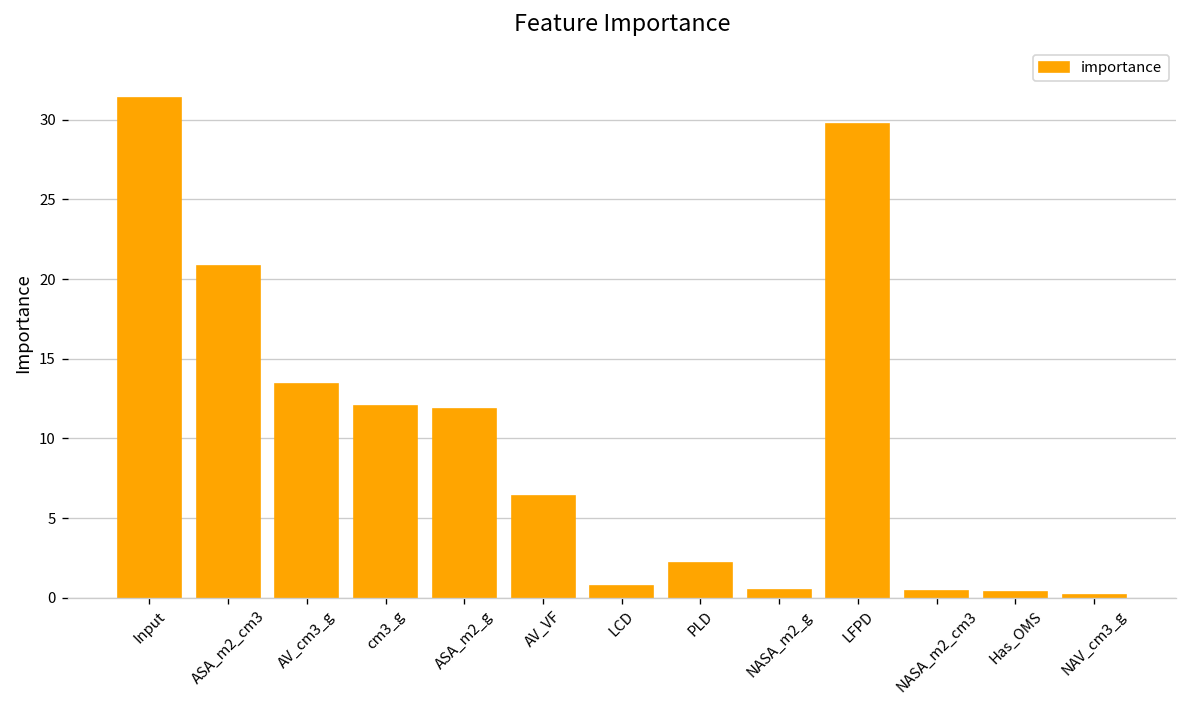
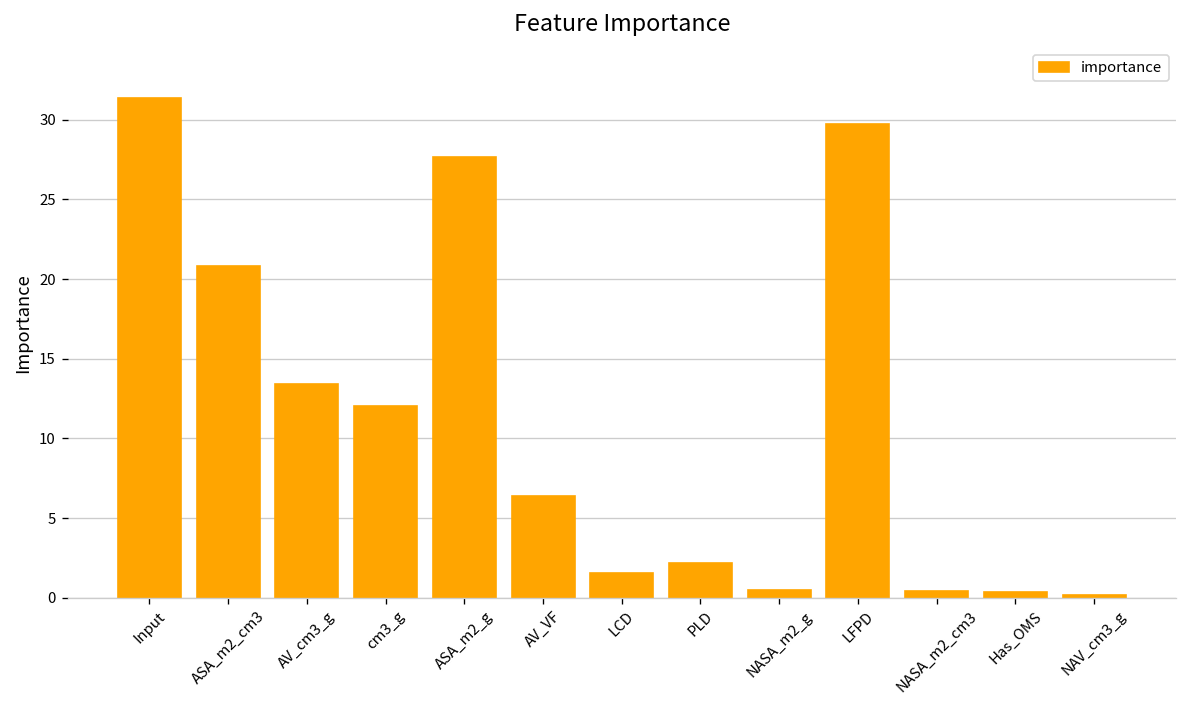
ASA_m2_g: 11.8 -> 27.7
LCD: 0.7 -> 1.5
